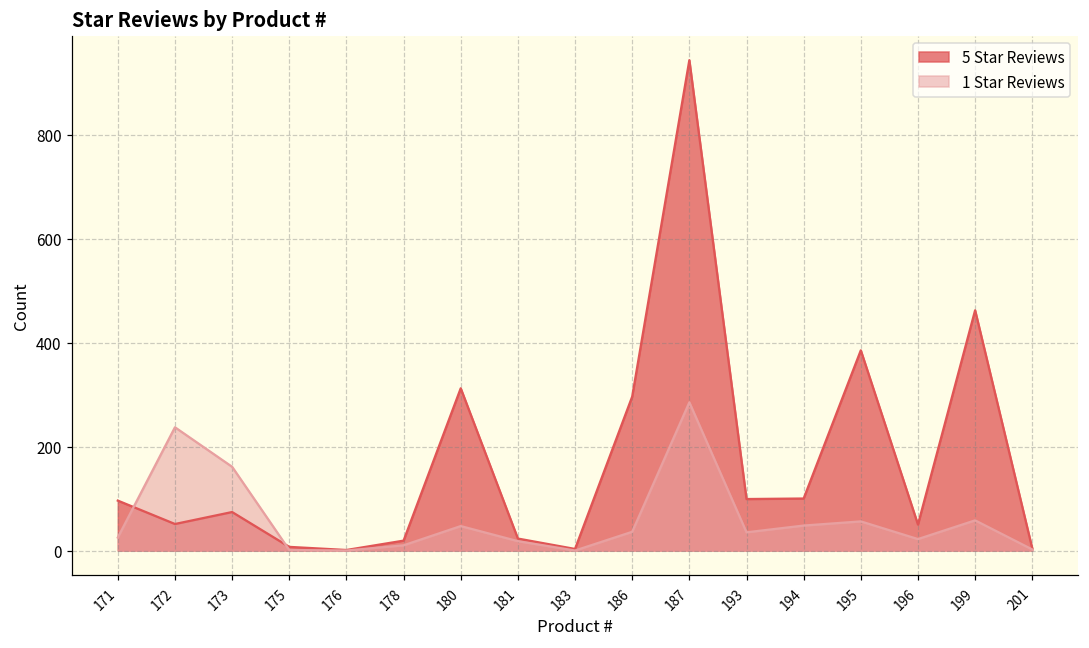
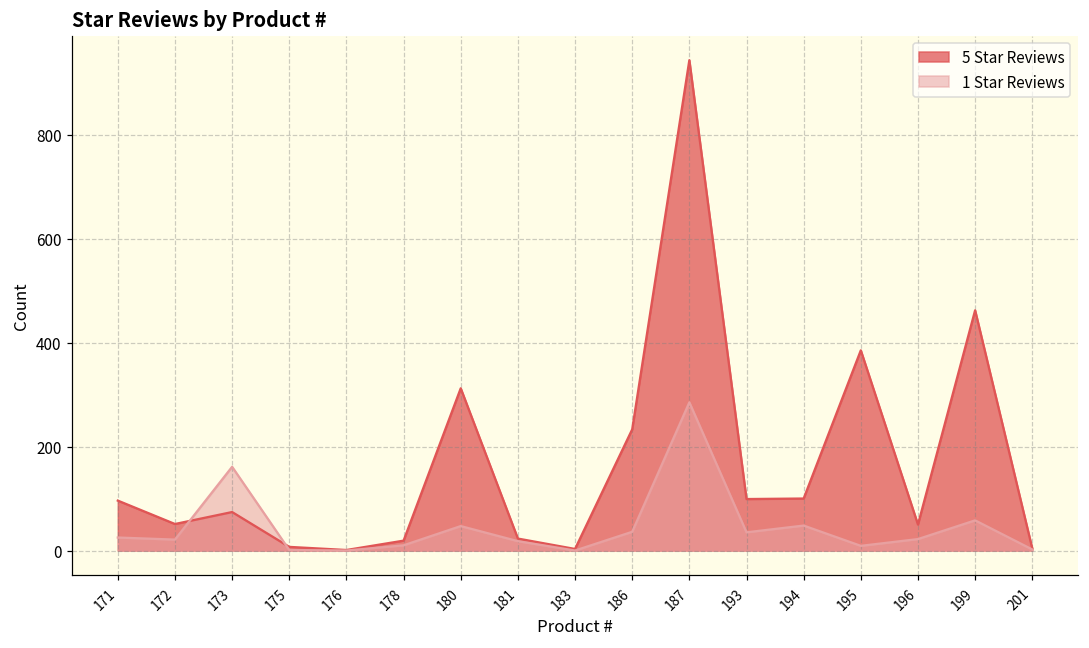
1 Star Reviews, 172: 240 -> 20
5 Star Reviews, 186: 300 -> 230
1 Star Reviews, 195: 60 -> 10
